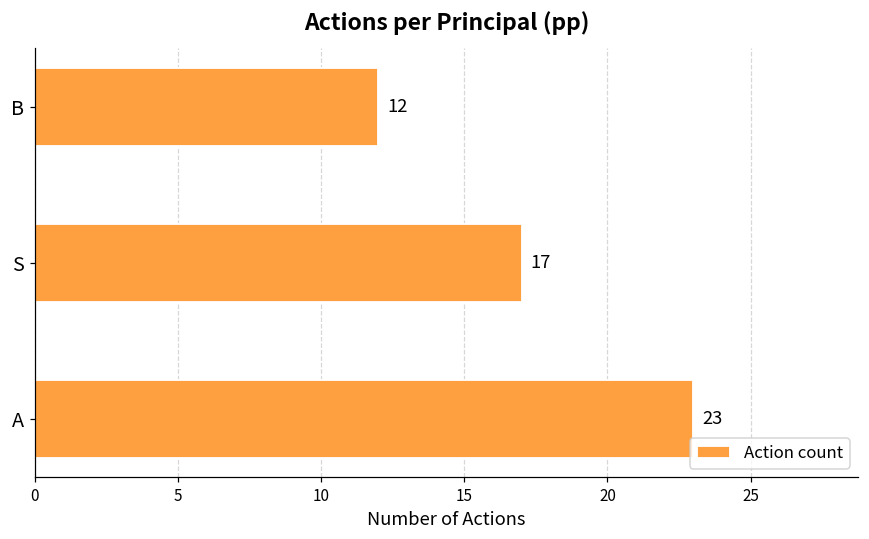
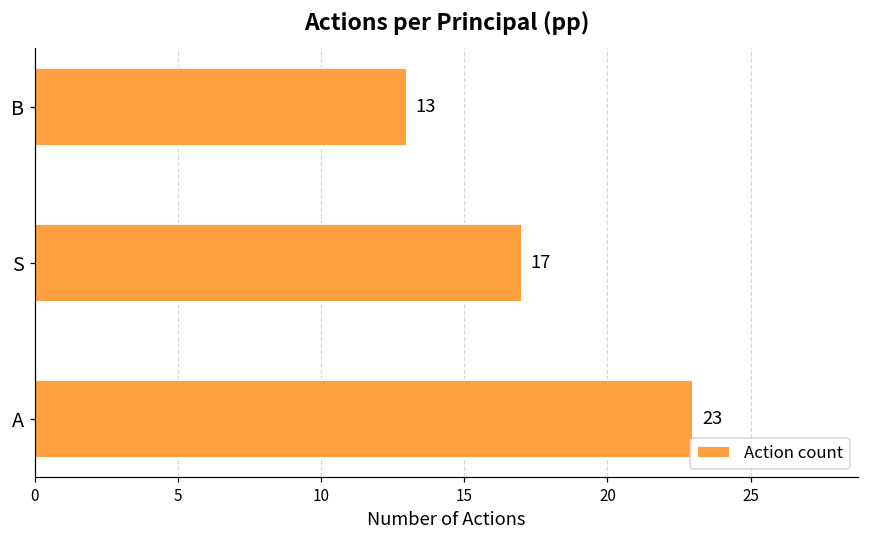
B: 12 -> 13
